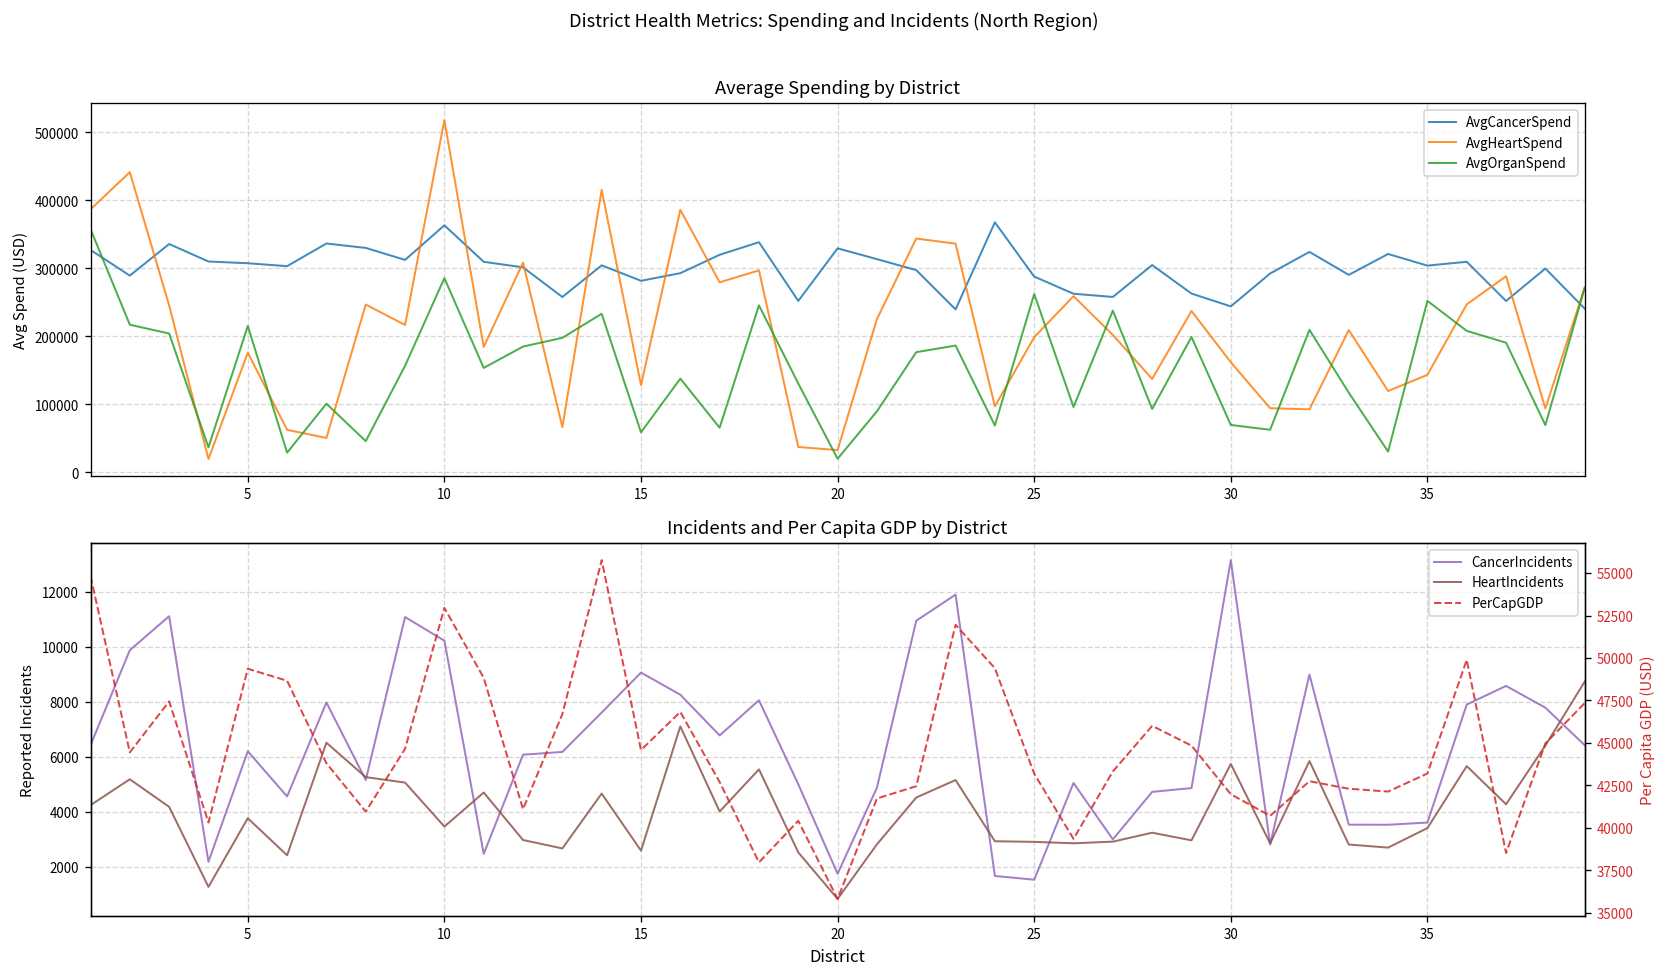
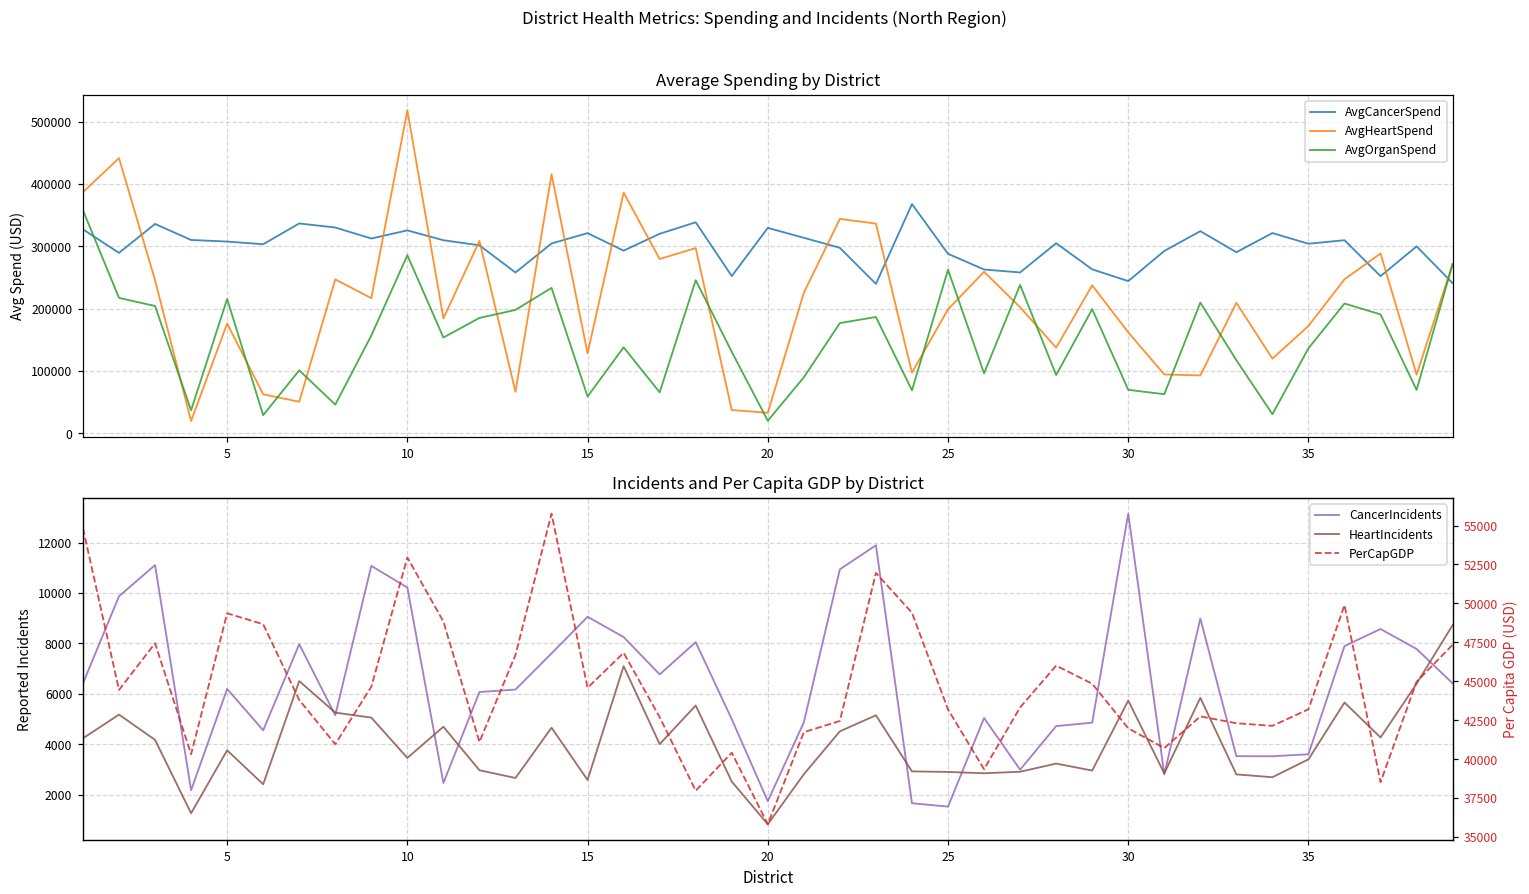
Average Spending by District, AvgCancerSpend, 10: 360000 -> 330000
Average Spending by District, AvgCancerSpend, 15: 280000 -> 320000
Average Spending by District, AvgHeartSpend, 35: 140000 -> 170000
Average Spending by District, AvgOrganSpend, 35: 250000 -> 140000
